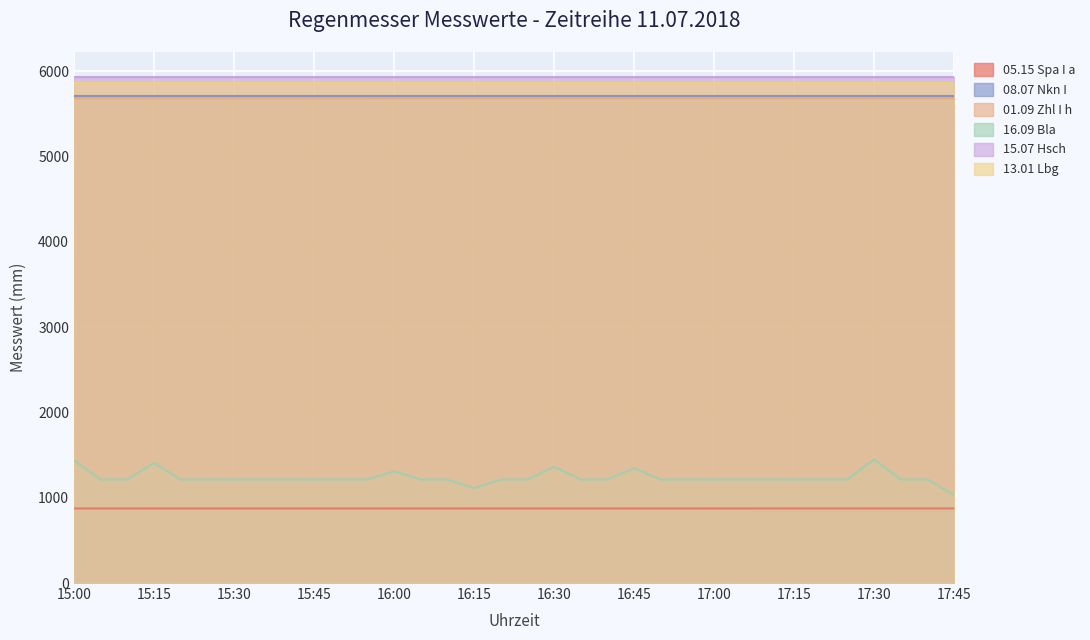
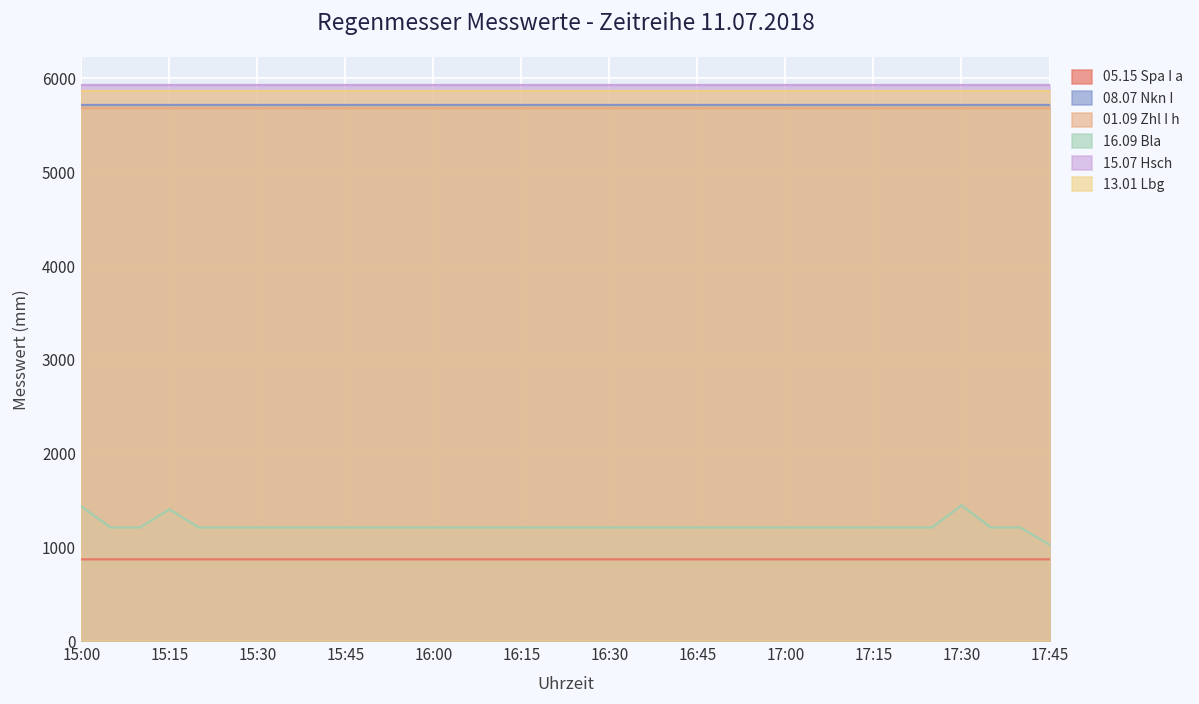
16.09 Bla, 16:00: 1300 -> 1200
16.09 Bla, 16:15: 1100 -> 1200
16.09 Bla, 16:30: 1400 -> 1200
16.09 Bla, 16:45: 1300 -> 1200
